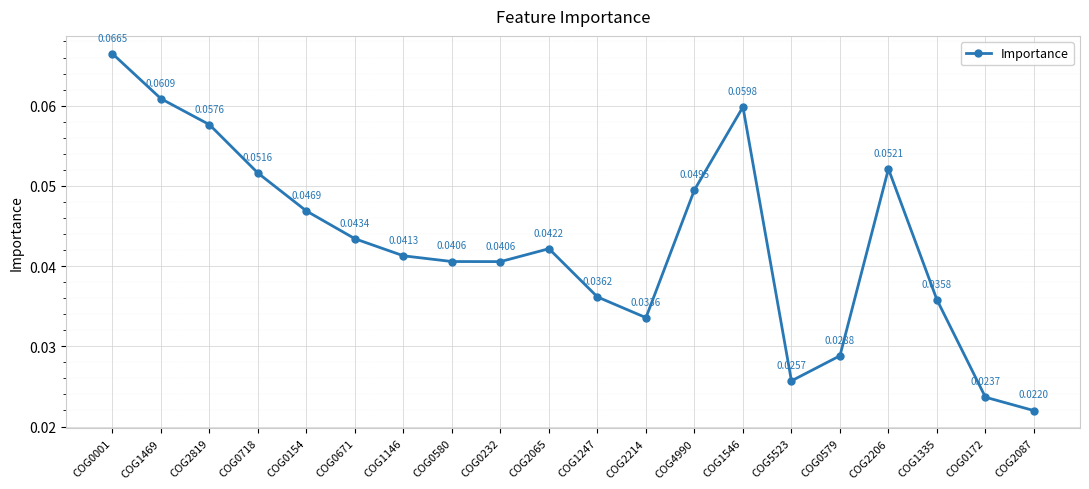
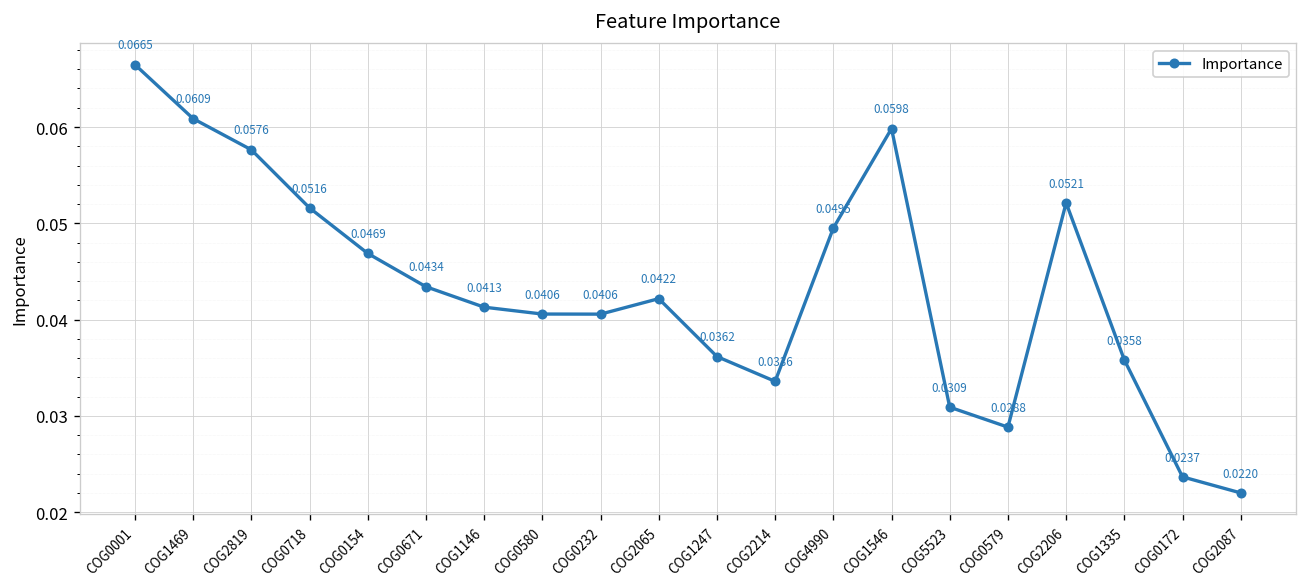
COG5523: 0.0257 -> 0.0309
